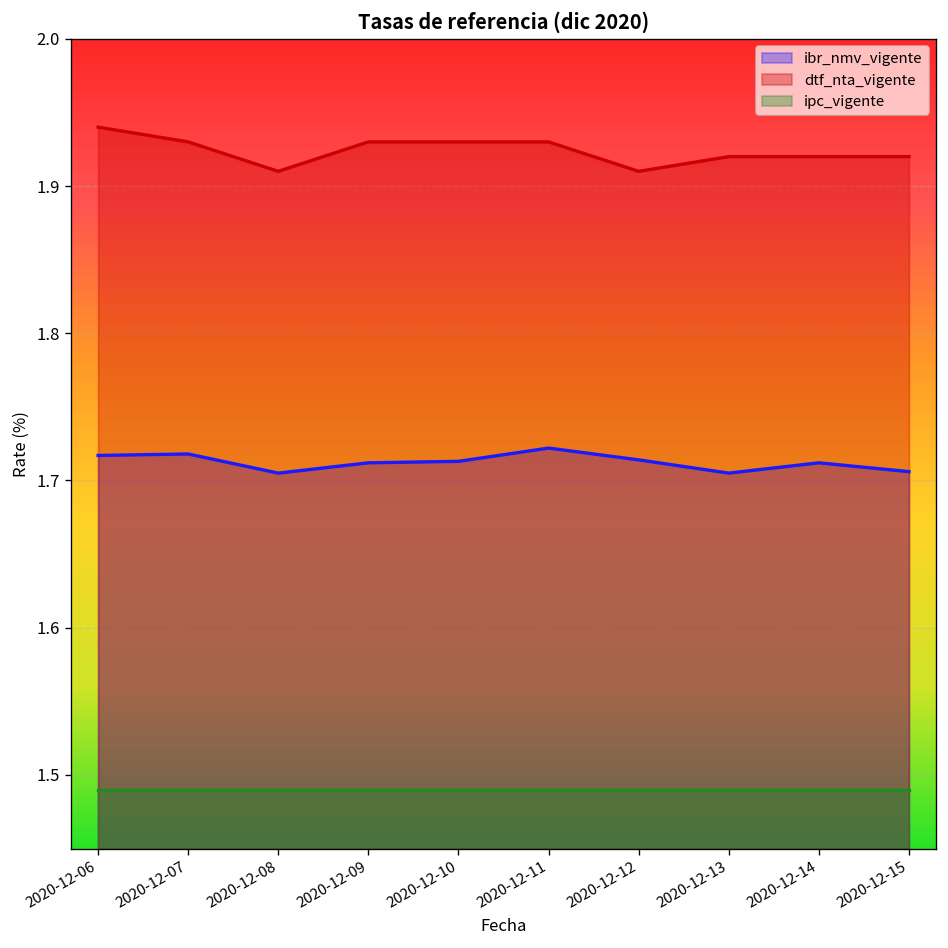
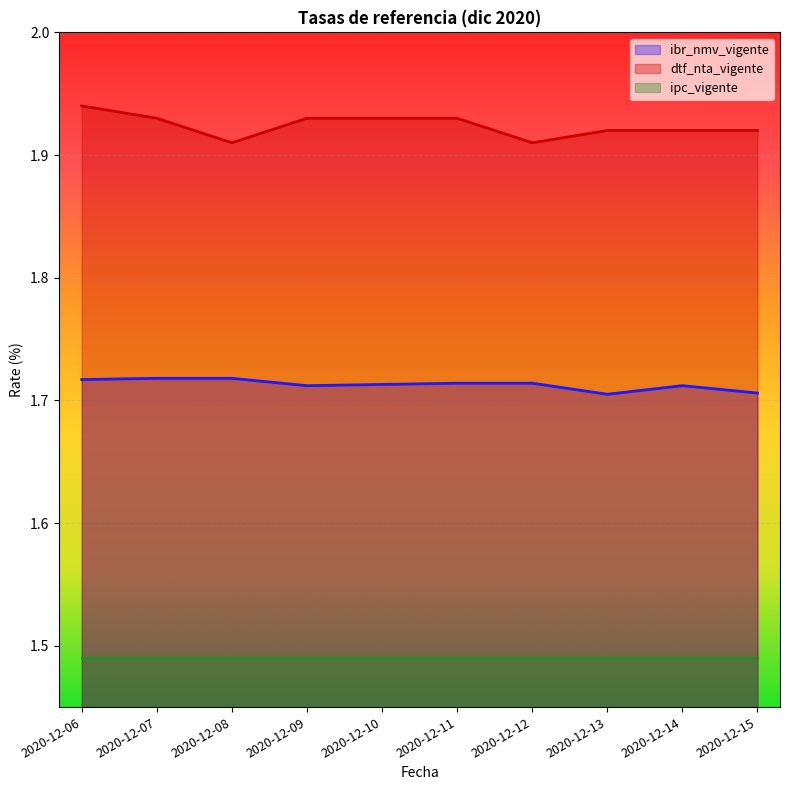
ibr_nmv_vigente, 2020-12-08: 1.705 -> 1.718
ibr_nmv_vigente, 2020-12-11: 1.722 -> 1.714
